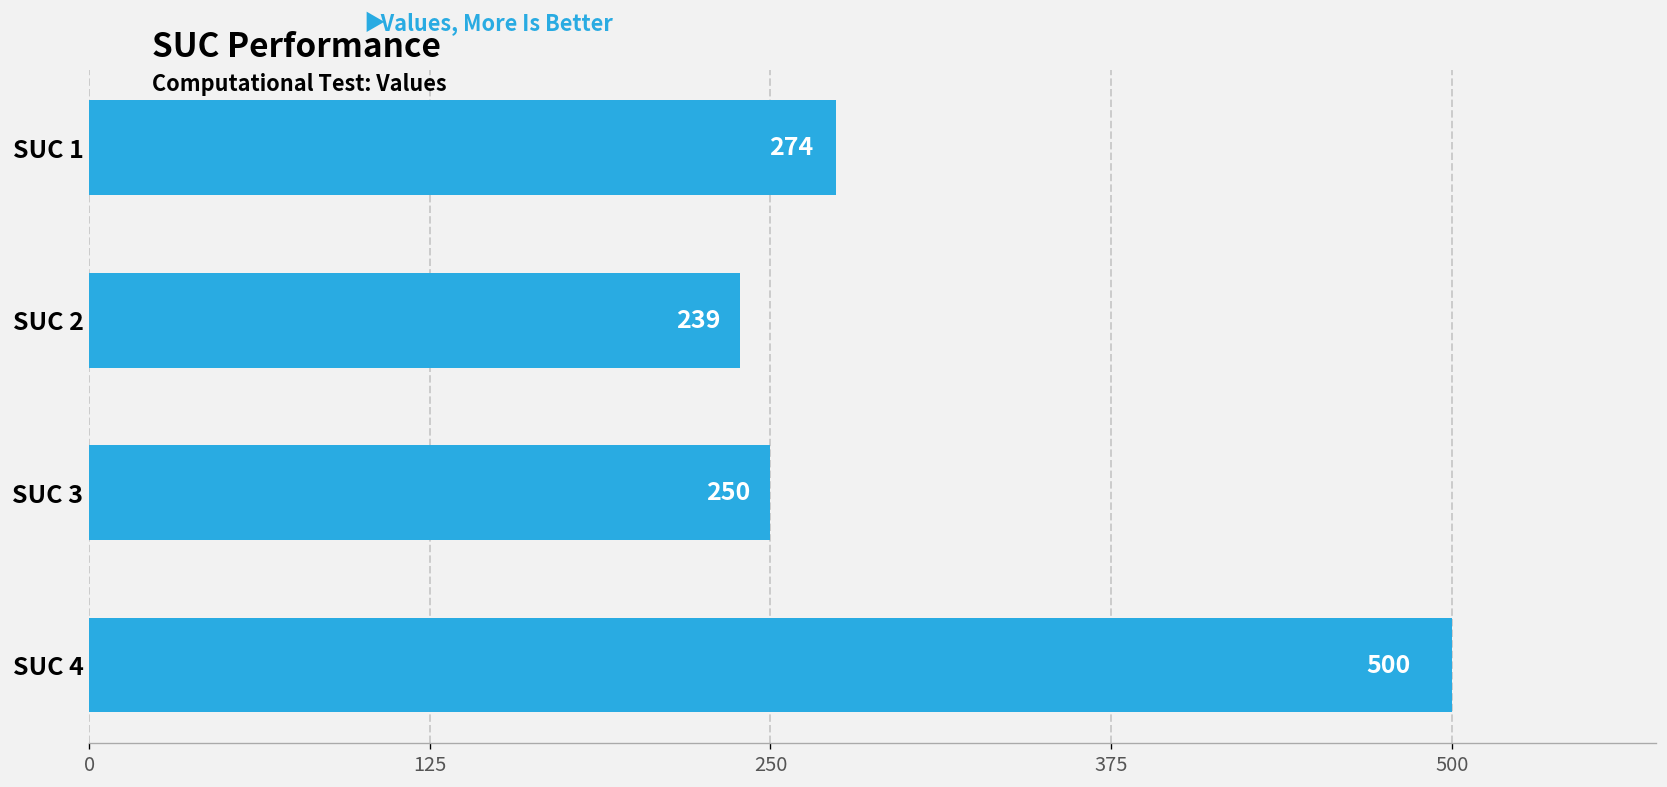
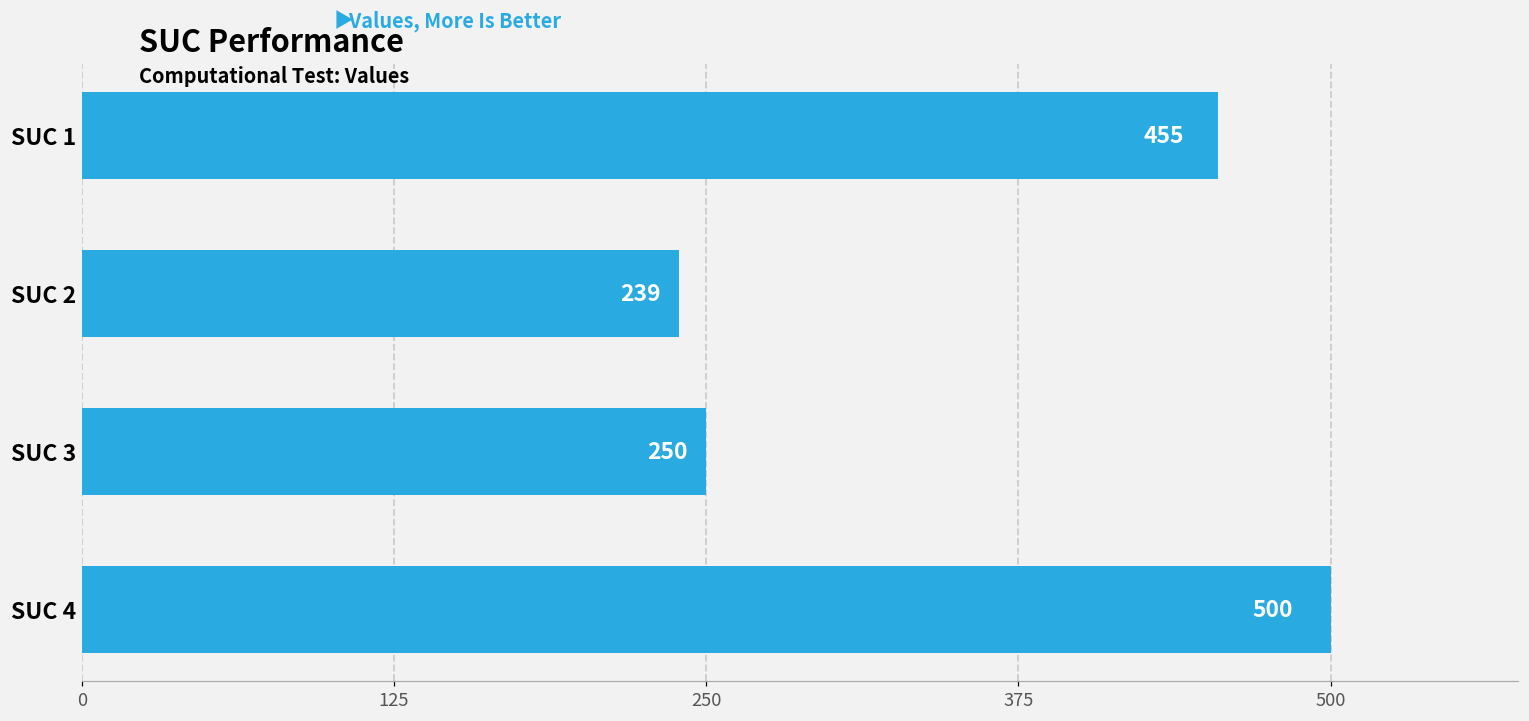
SUC 1: 274 -> 455
